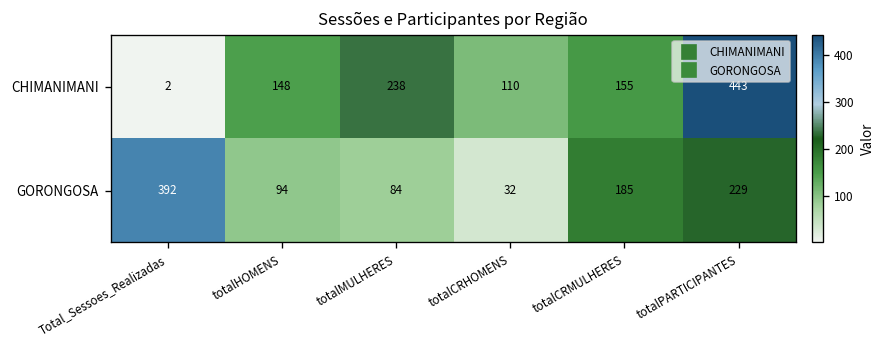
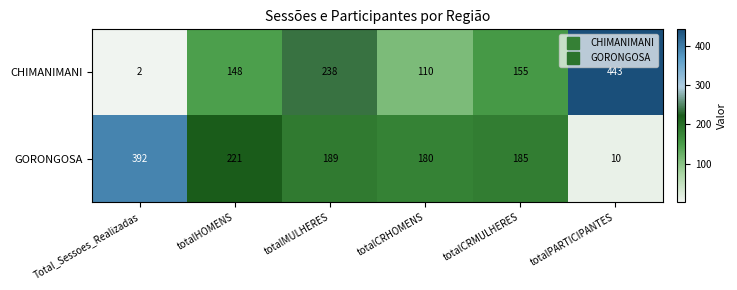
GORONGOSA, totalHOMENS: 94 -> 221
GORONGOSA, totalMULHERES: 84 -> 189
GORONGOSA, totalCRHOMENS: 32 -> 180
GORONGOSA, totalPARTICIPANTES: 229 -> 10
